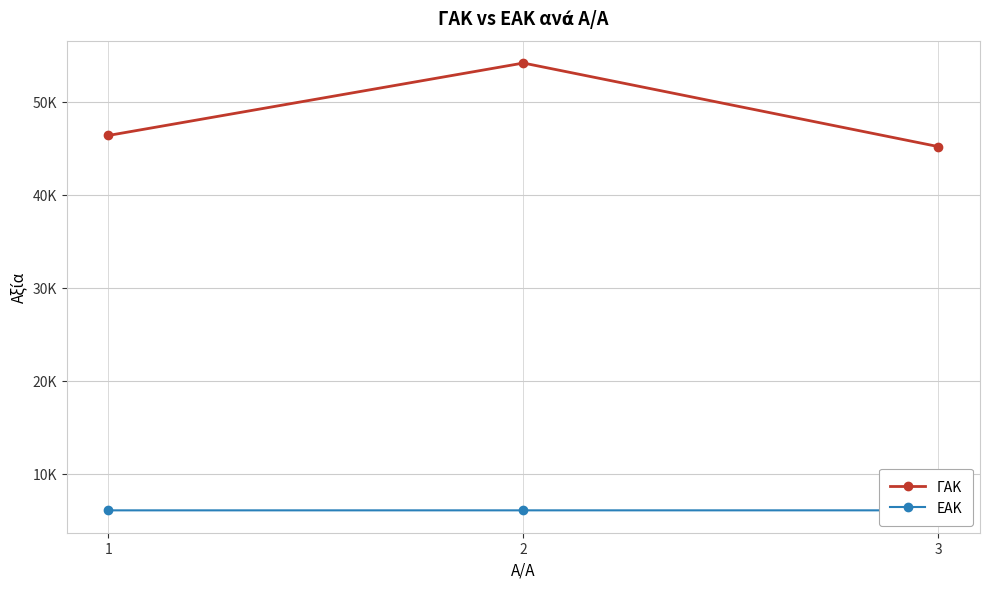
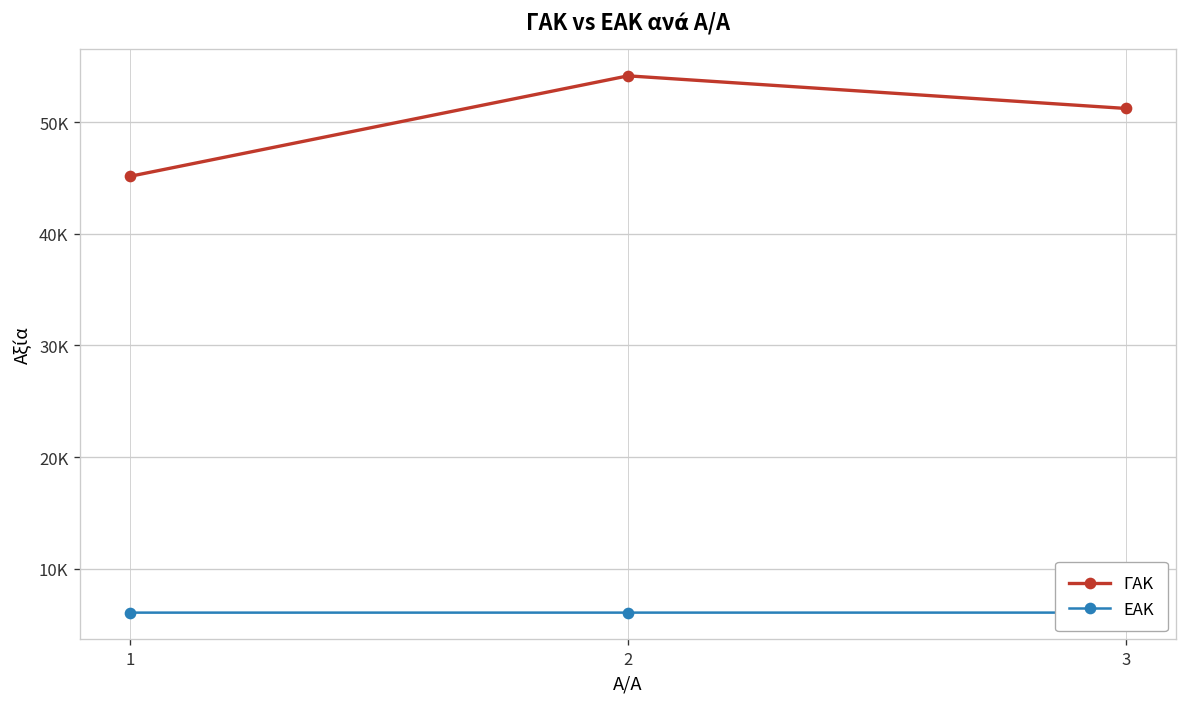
ΓΑΚ, 1: 46000 -> 45000
ΓΑΚ, 3: 45000 -> 51000
